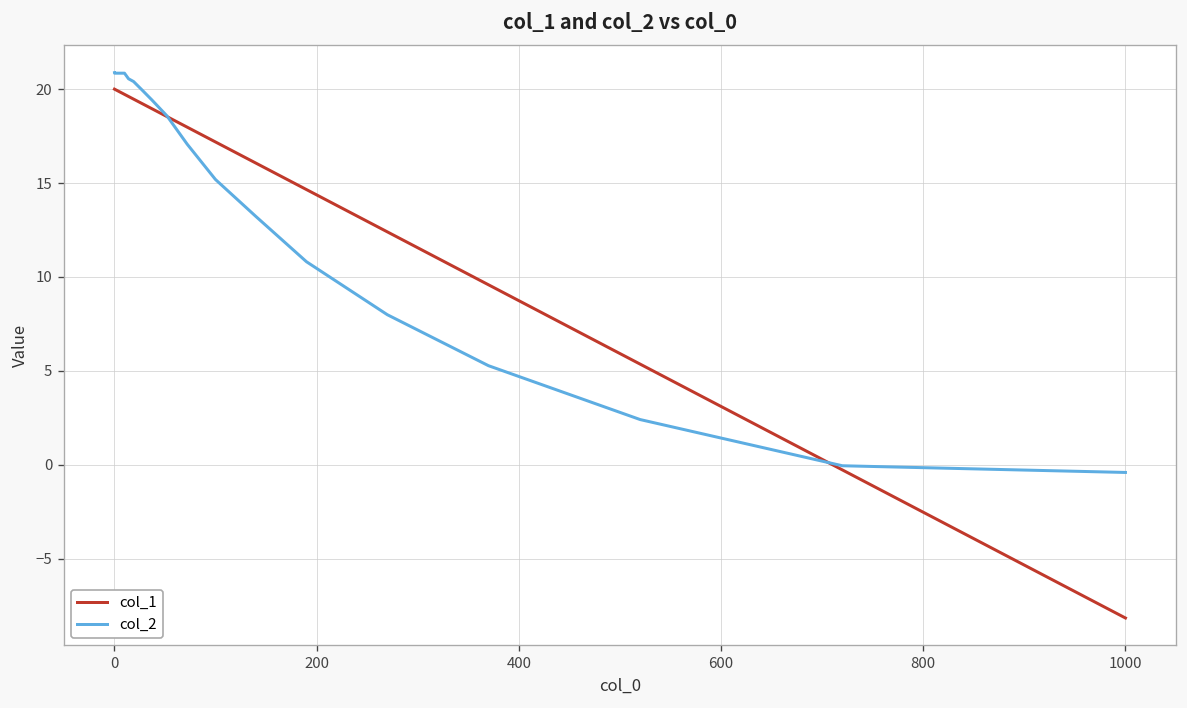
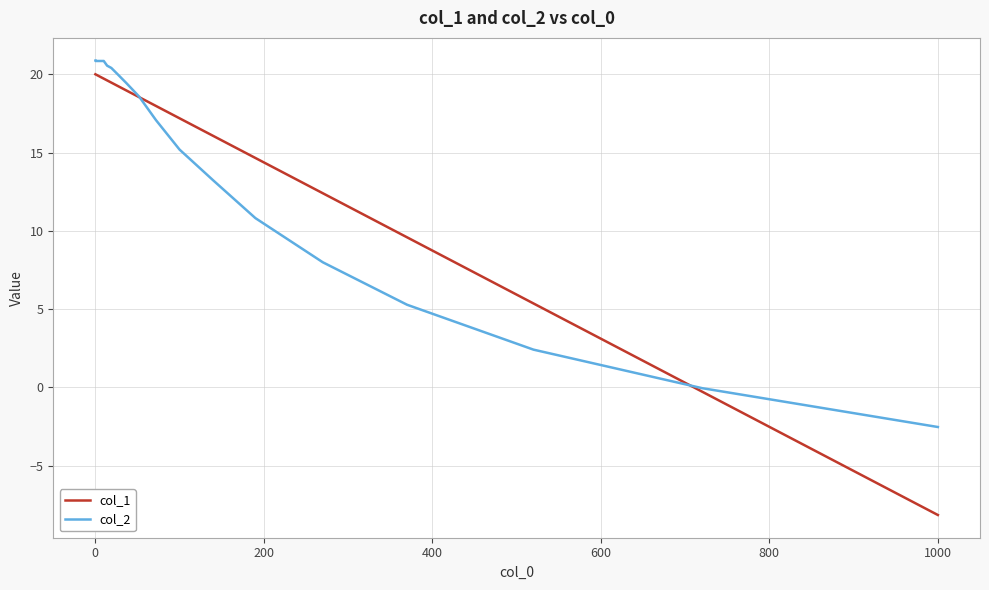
col_2, 1000: -0.4 -> -2.5
